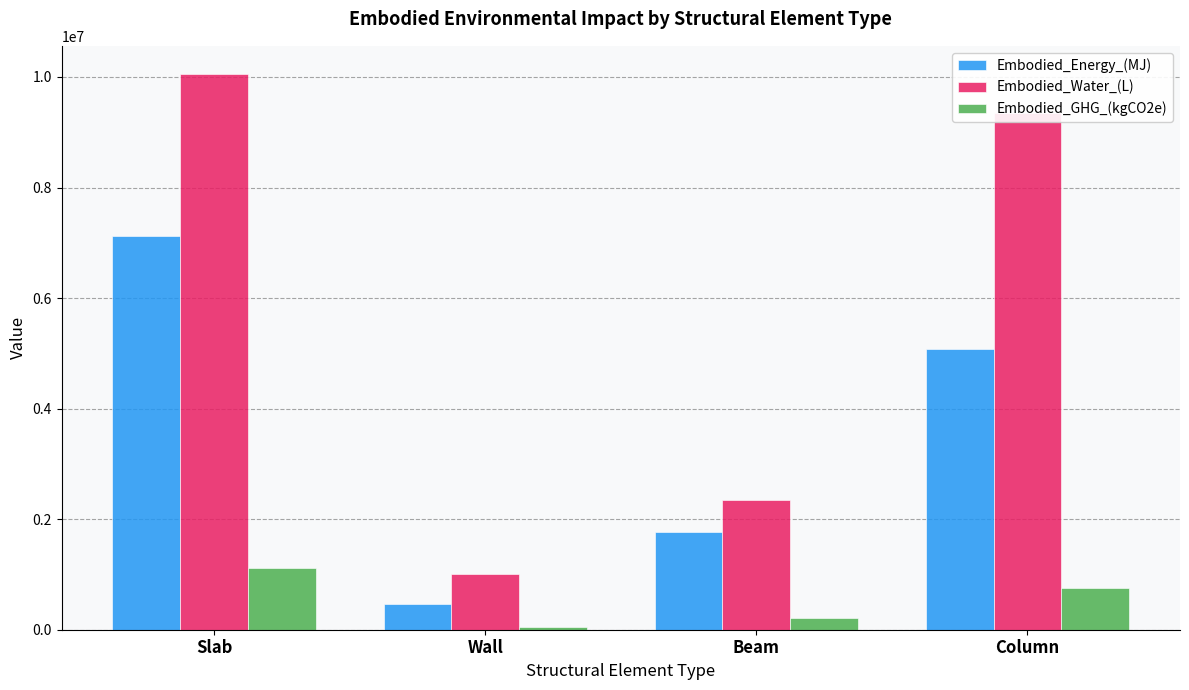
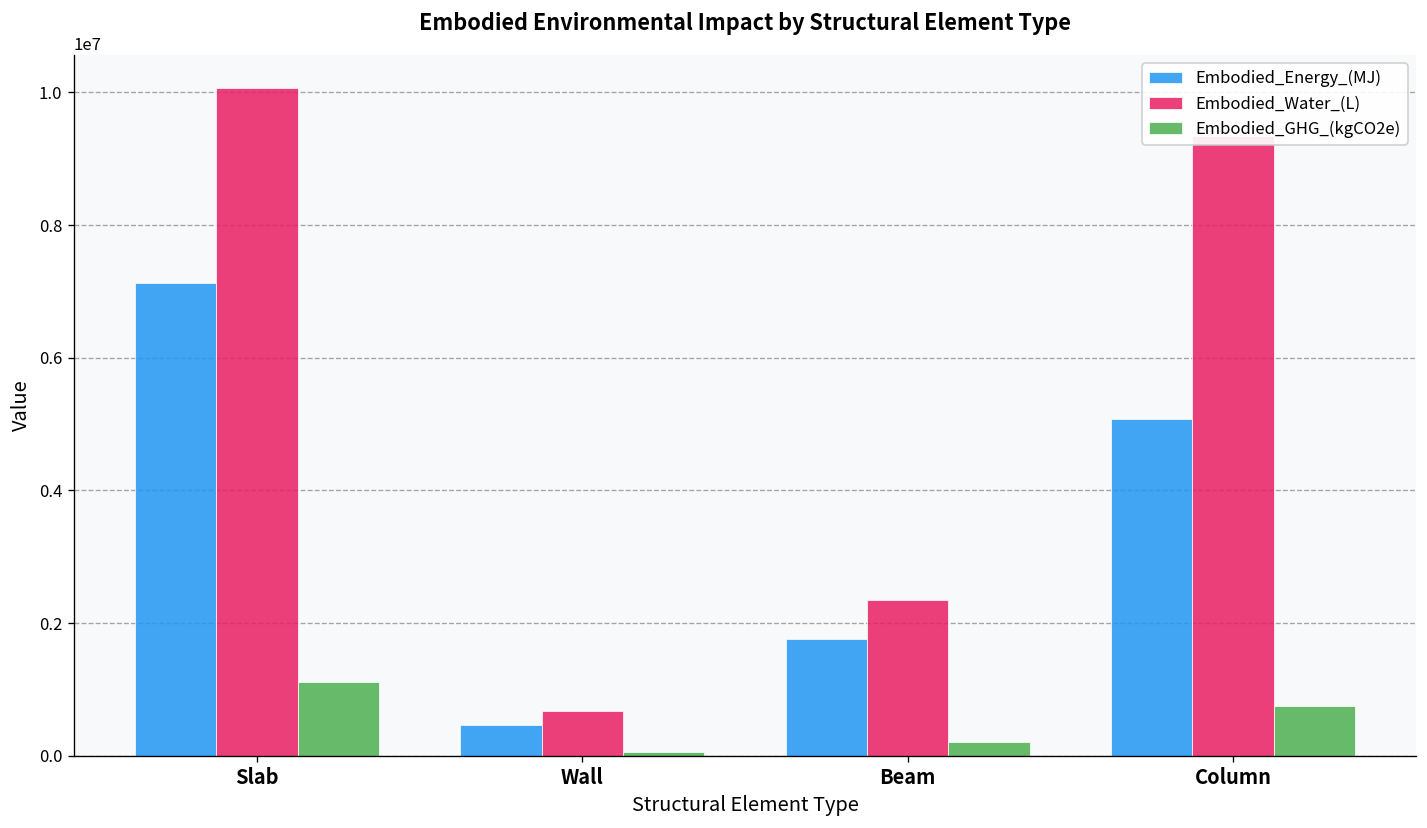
Embodied_Water_(L), Wall: 1000000 -> 700000
